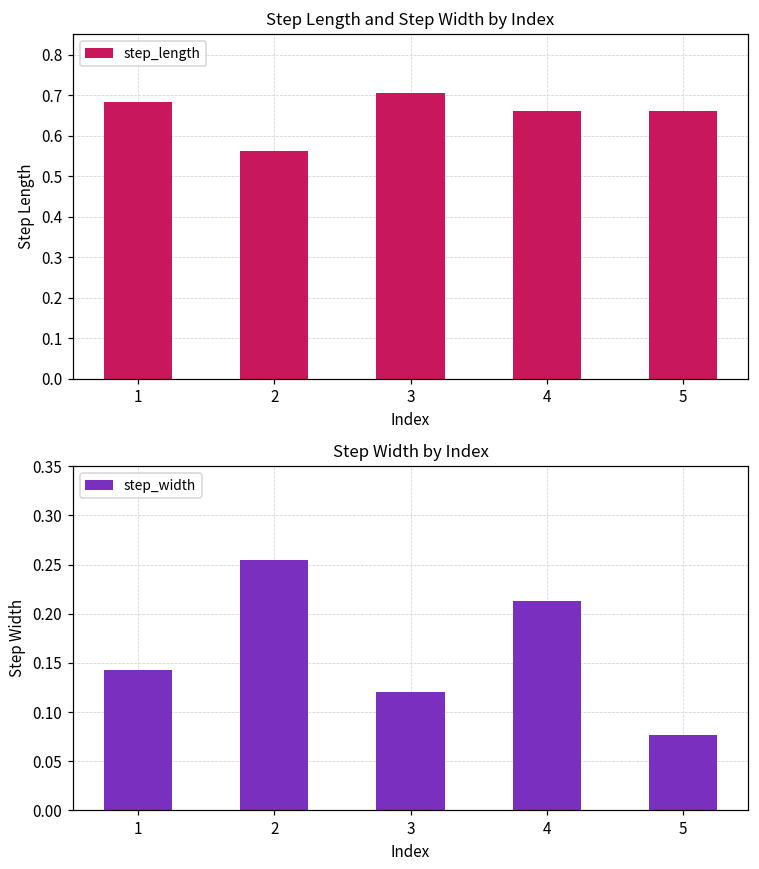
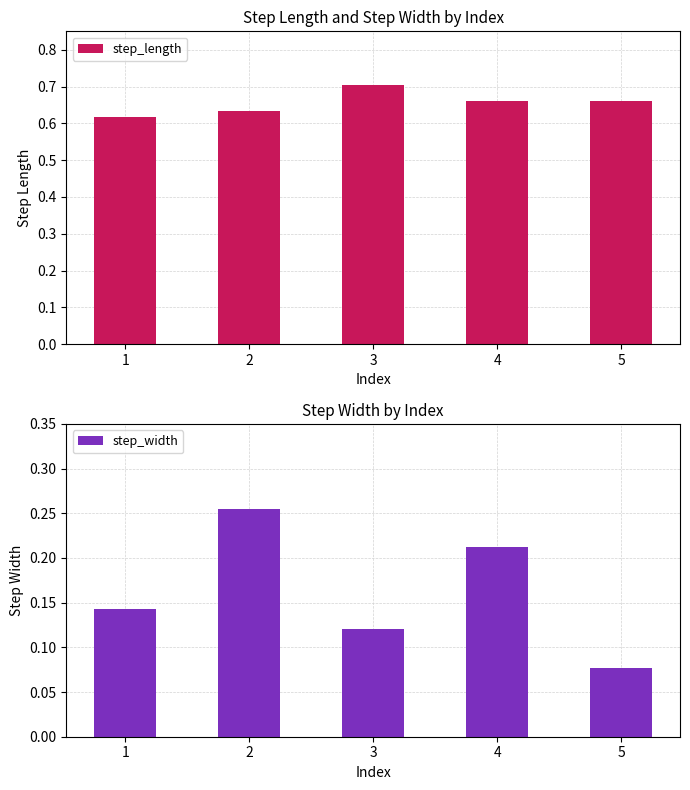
Step Length and Step Width by Index, 1: 0.68 -> 0.62
Step Length and Step Width by Index, 2: 0.56 -> 0.63
